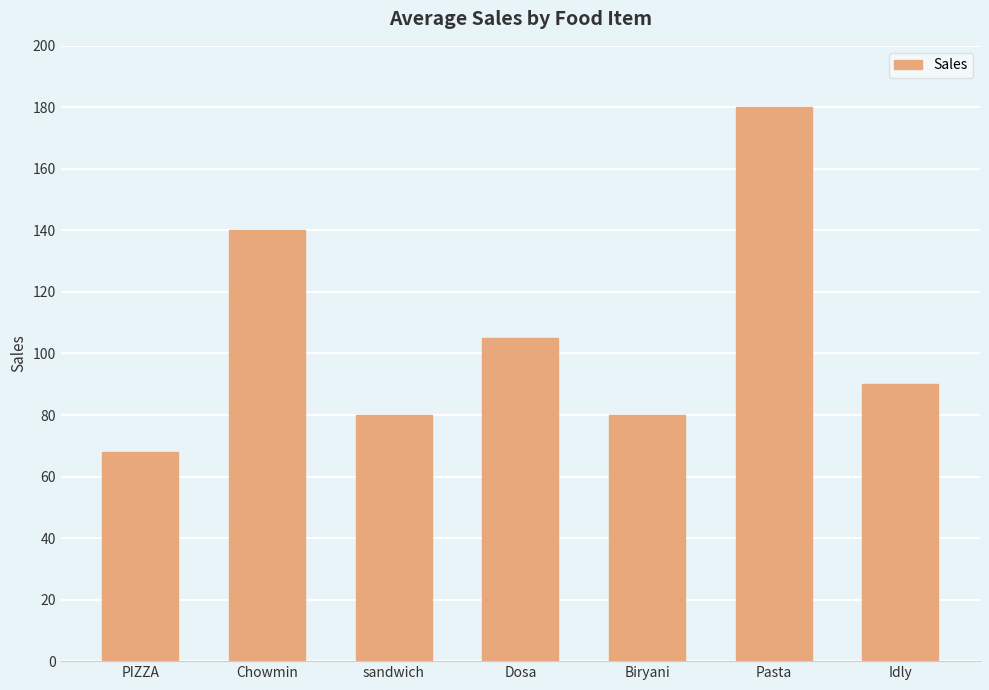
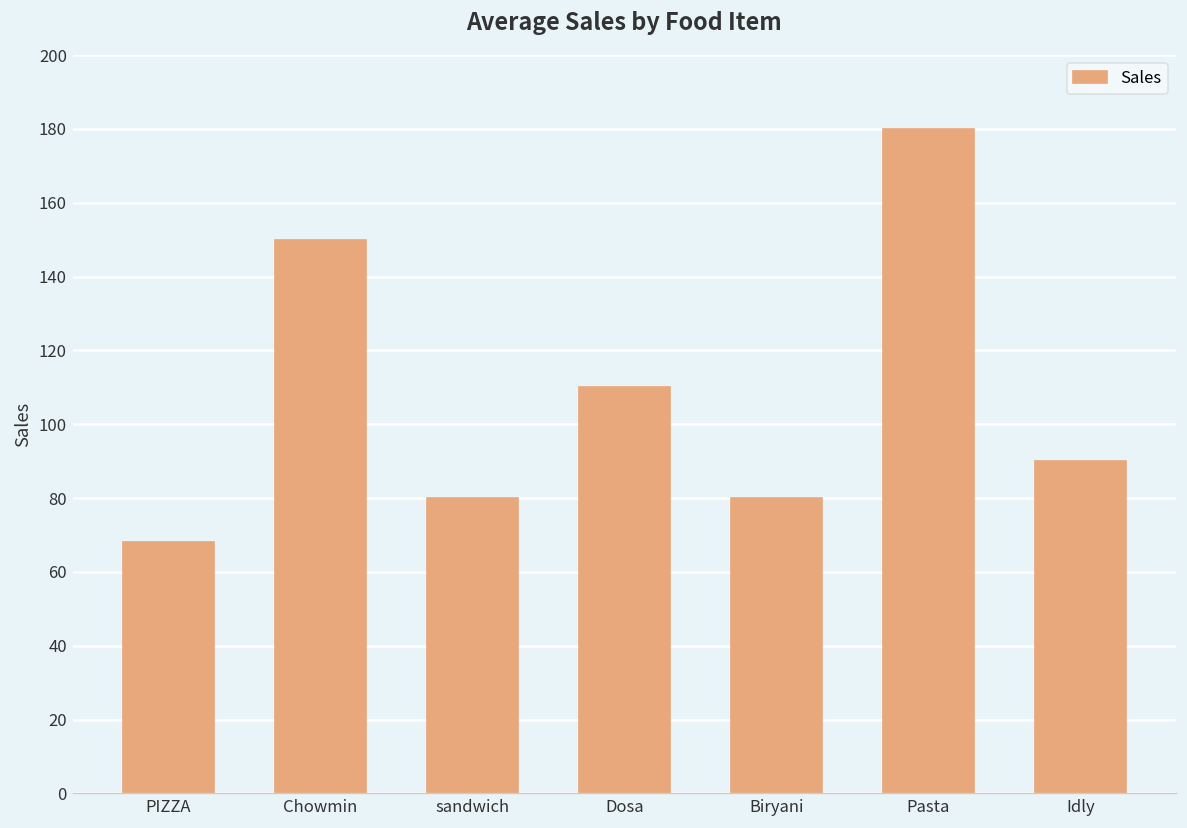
Chowmin: 140 -> 150
Dosa: 105 -> 110
